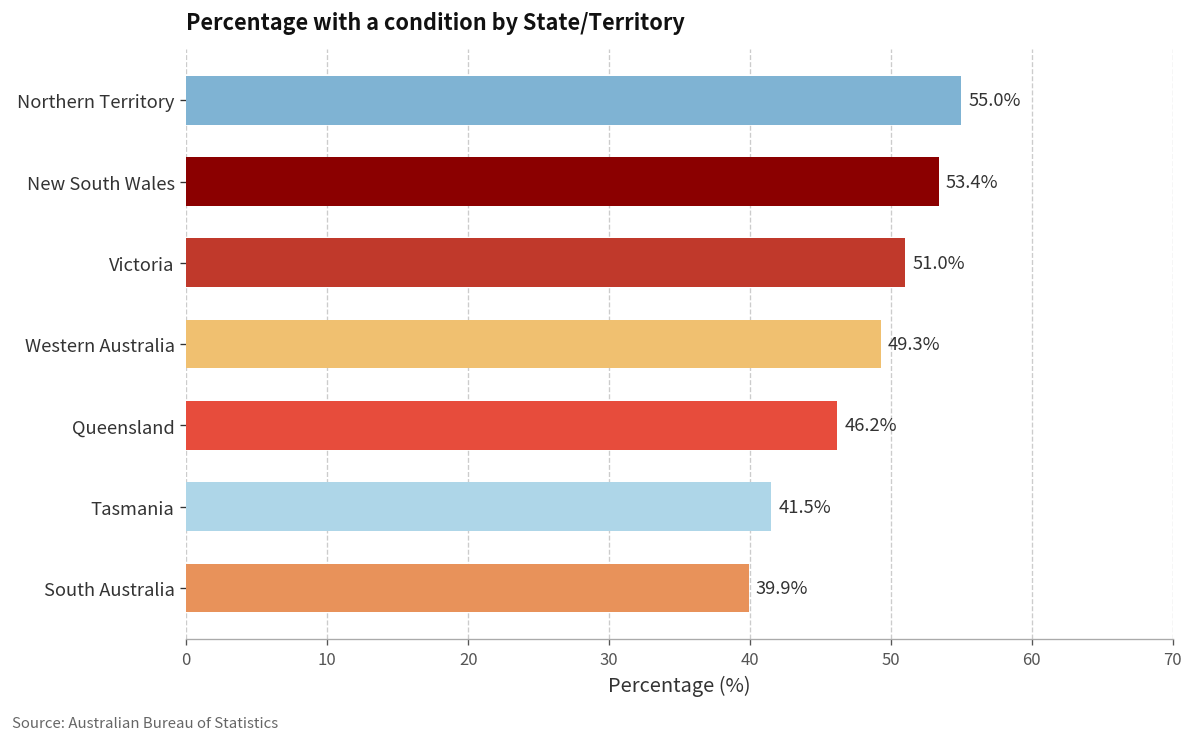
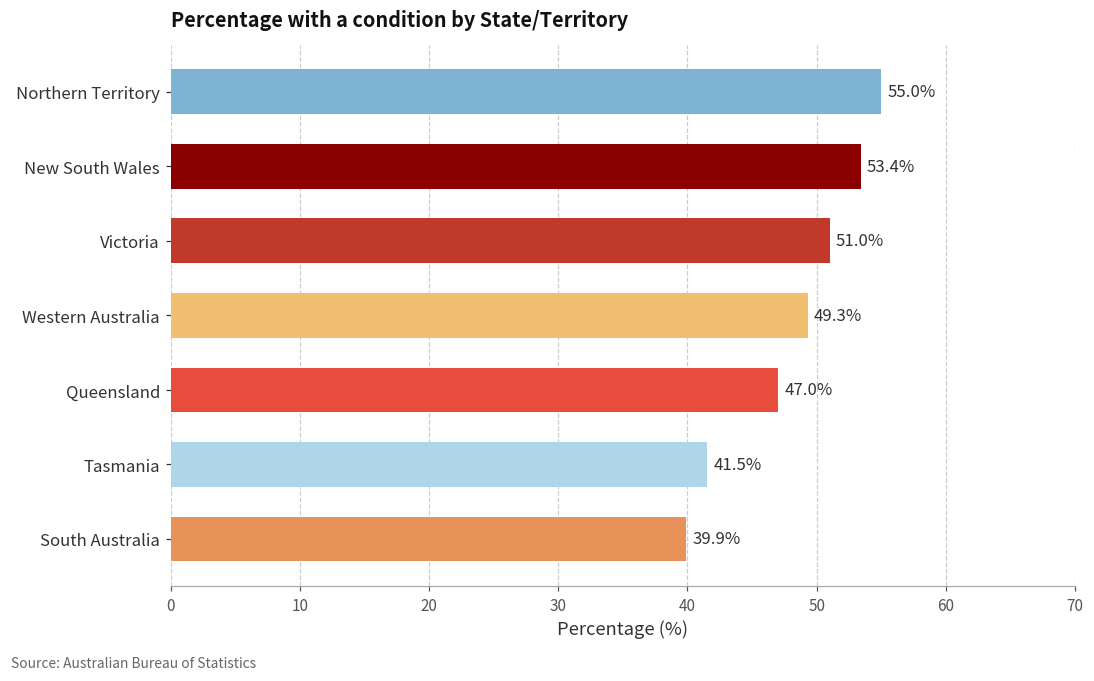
Queensland: 46.2% -> 47.0%
